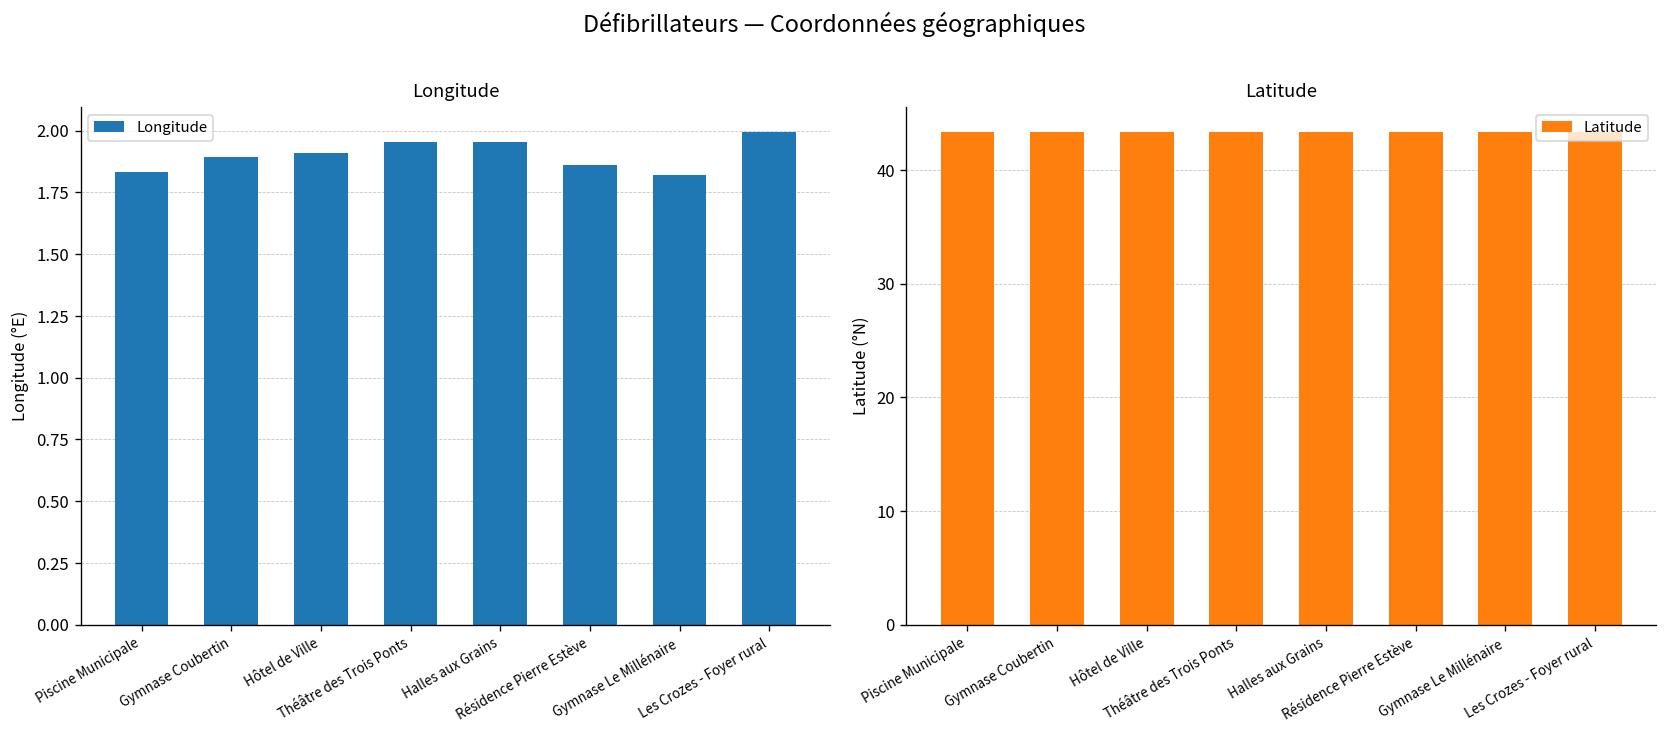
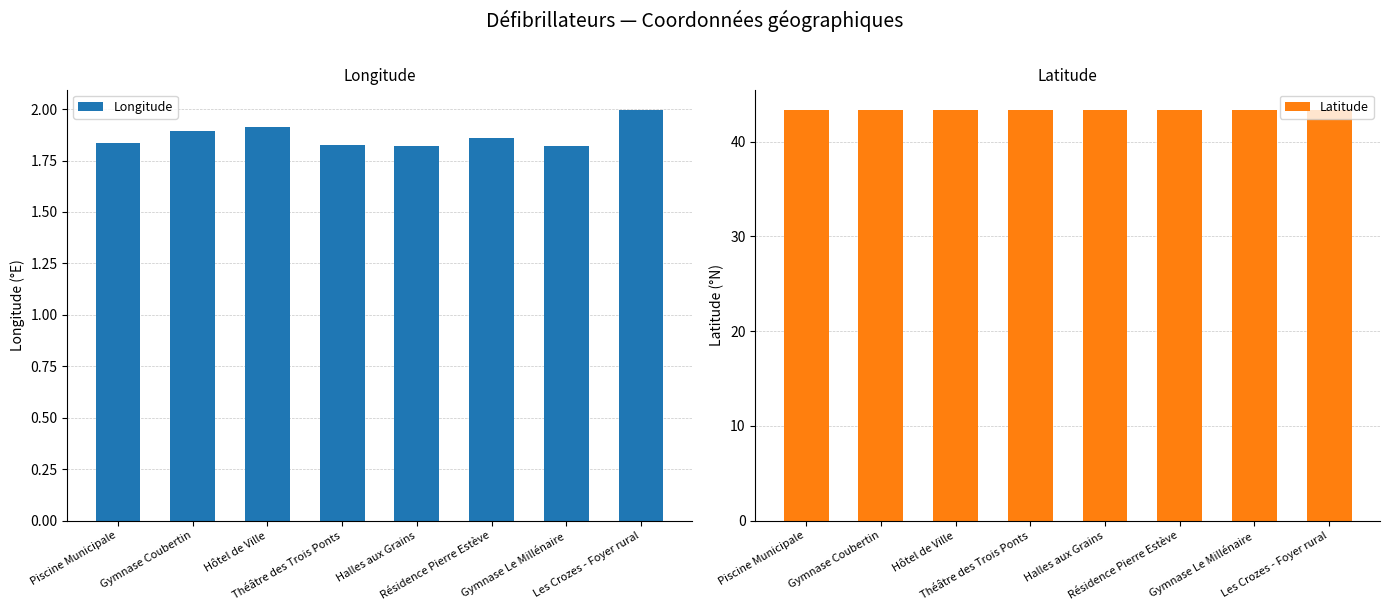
Longitude, Théâtre des Trois Ponts: 1.95 -> 1.83
Longitude, Halles aux Grains: 1.95 -> 1.82
